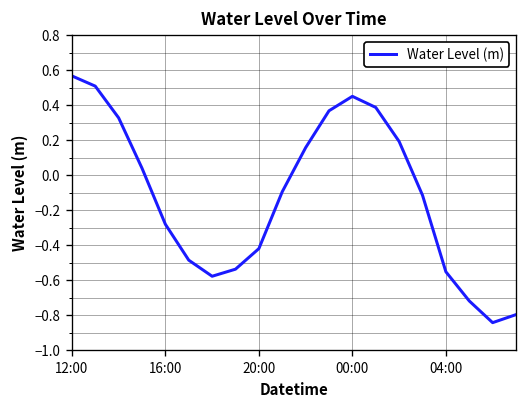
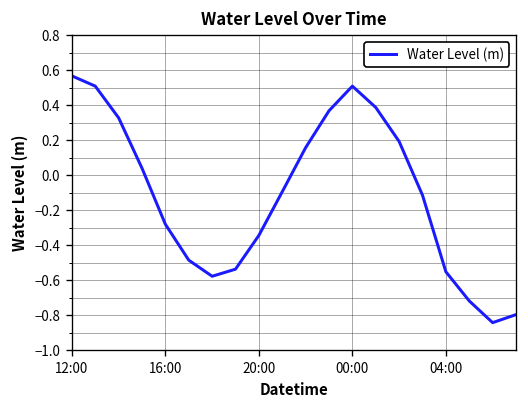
20:00: -0.42 -> -0.34
00:00: 0.45 -> 0.51
